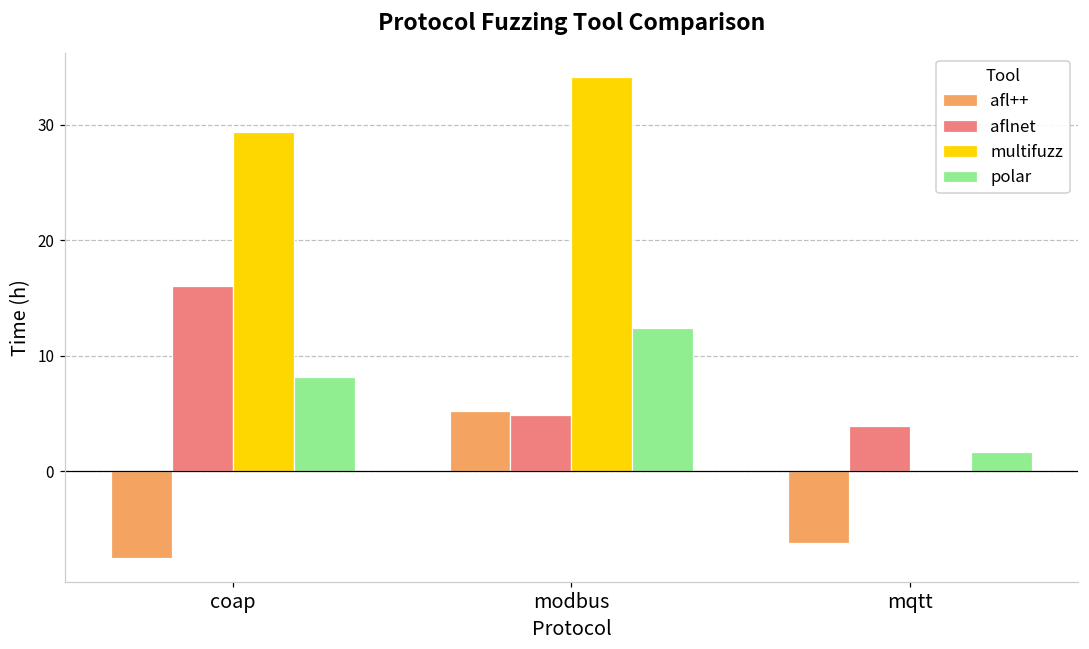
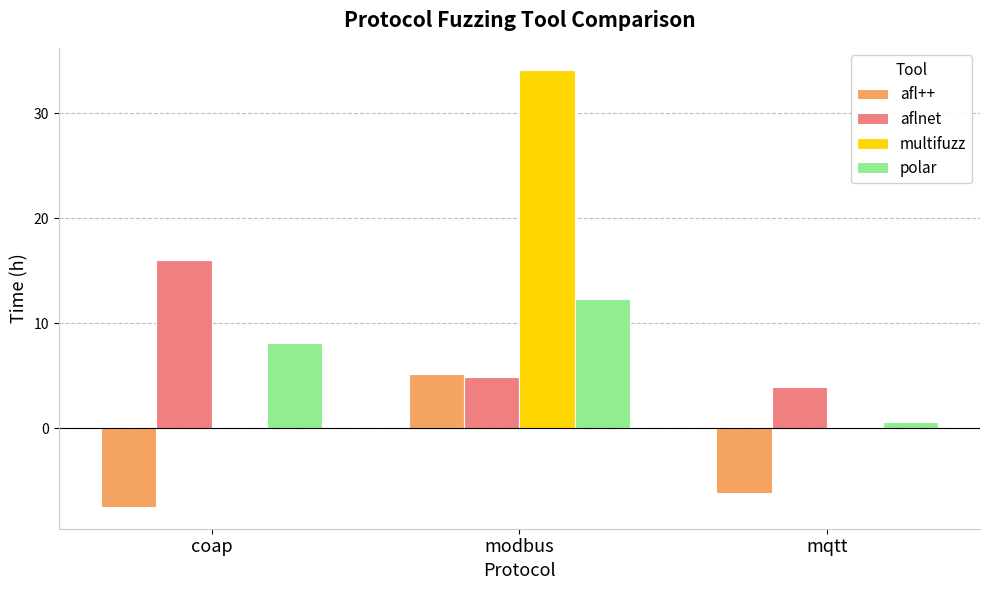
multifuzz, coap: 29.4 -> 0.1
polar, mqtt: 1.6 -> 0.6
